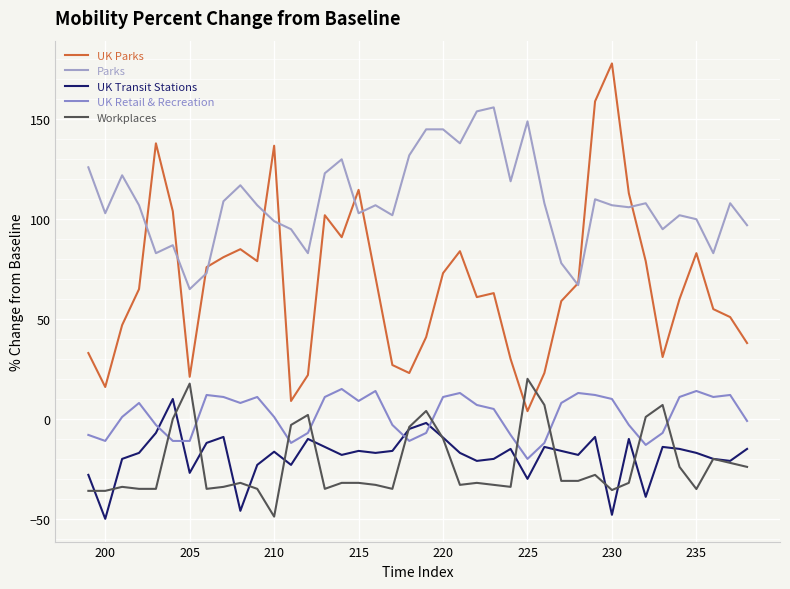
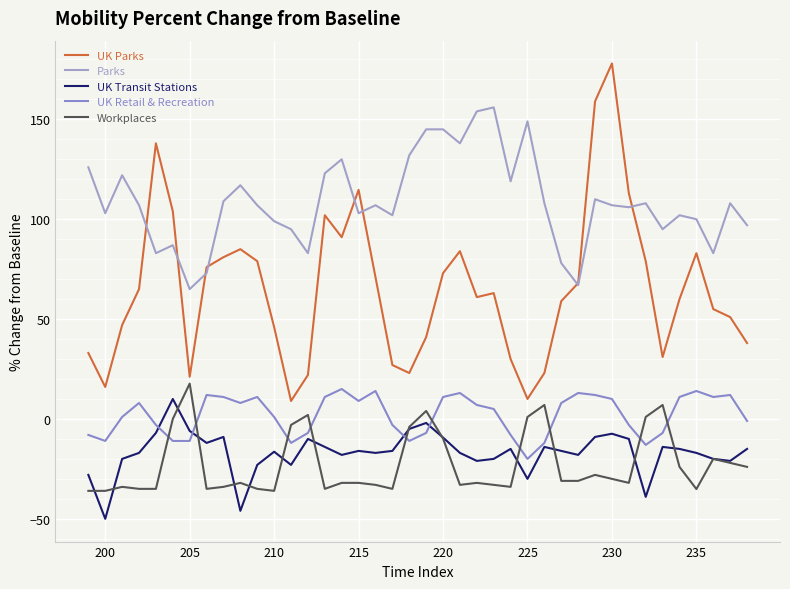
UK Transit Stations, 205: -27 -> -6
UK Parks, 210: 137 -> 46
Workplaces, 210: -49 -> -36
UK Parks, 225: 4 -> 10
Workplaces, 225: 20 -> 1
UK Transit Stations, 230: -48 -> -7
Workplaces, 230: -36 -> -30
